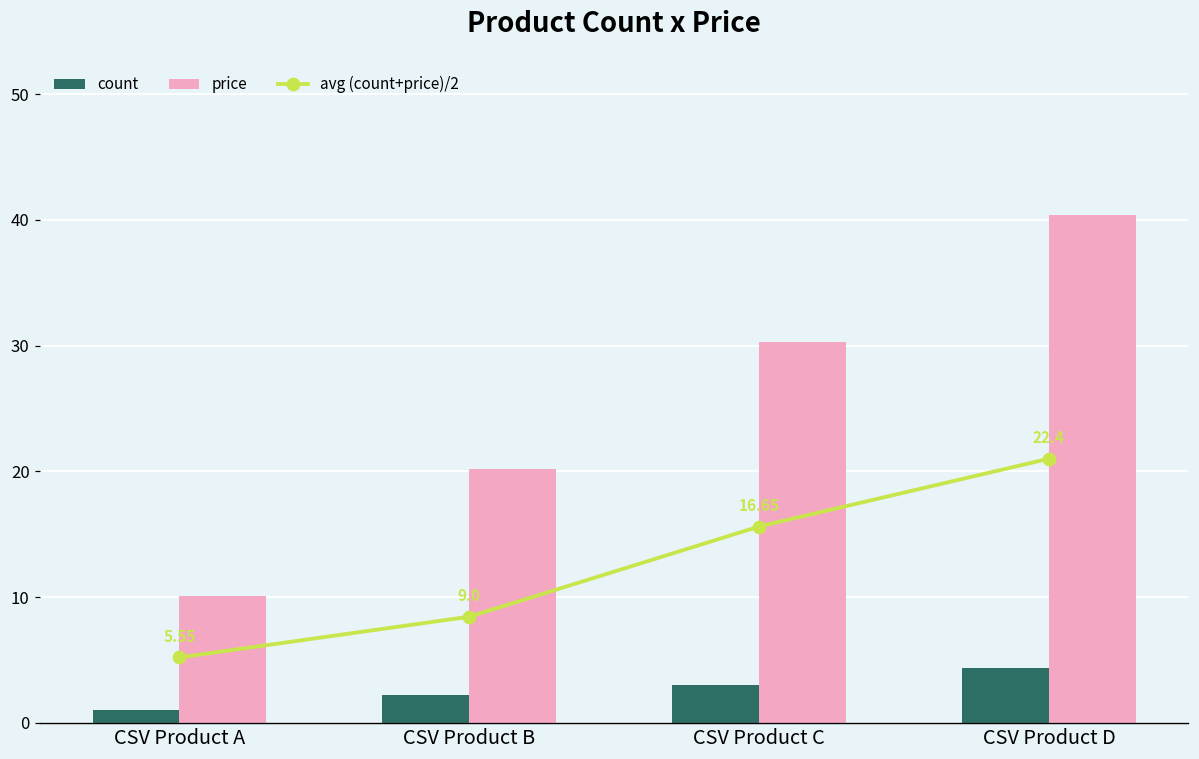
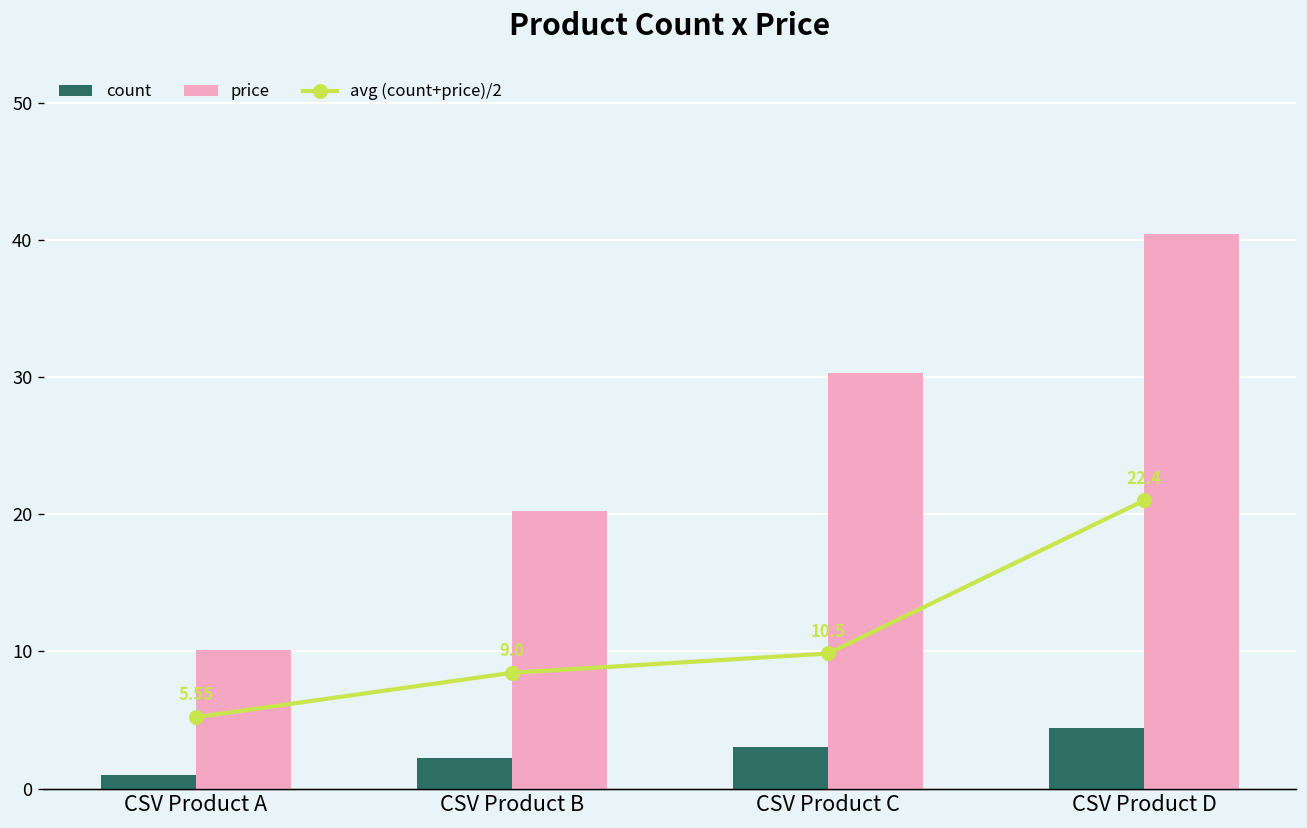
avg (count+price)/2, CSV Product C: 16.65 -> 10.5
